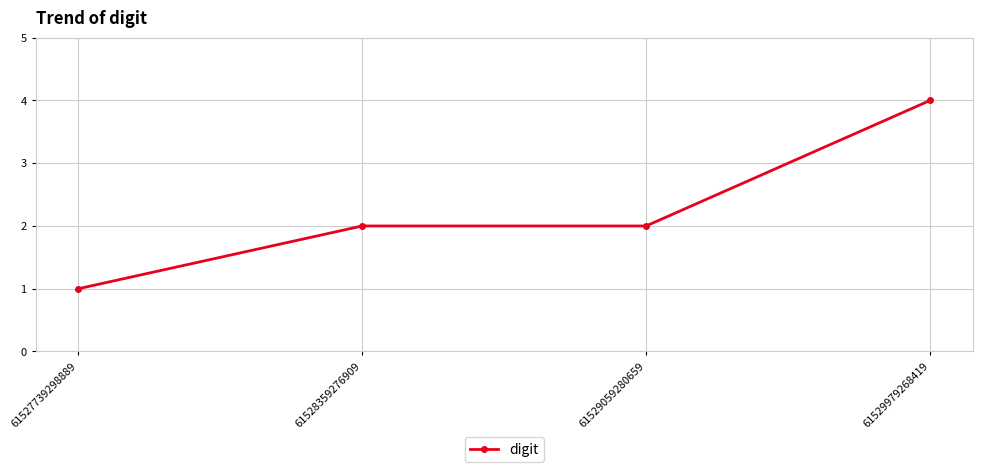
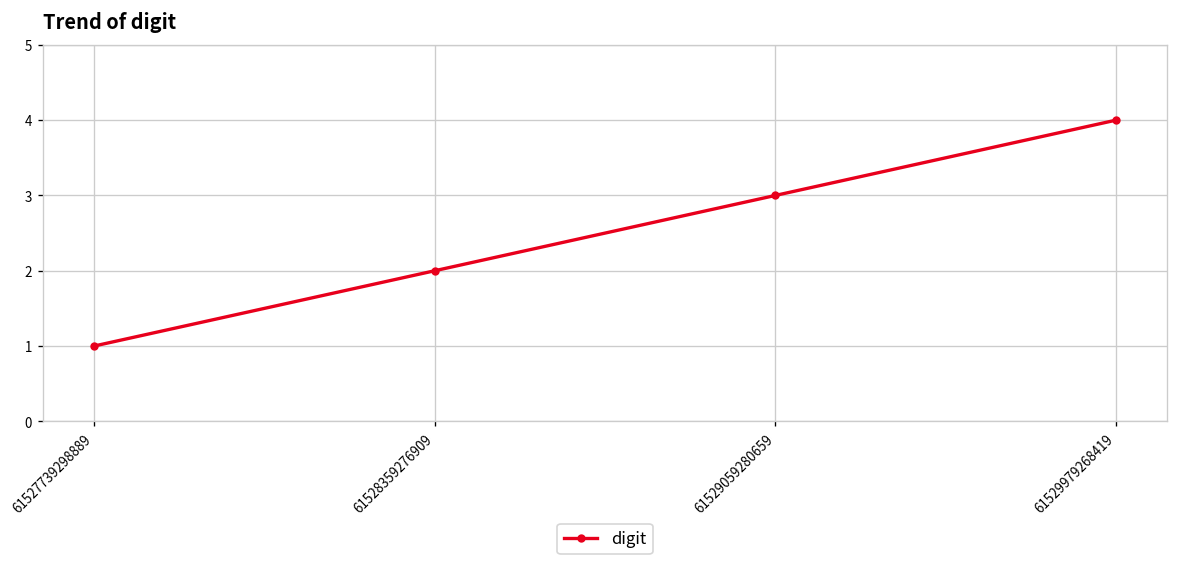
61529059280659: 2 -> 3
